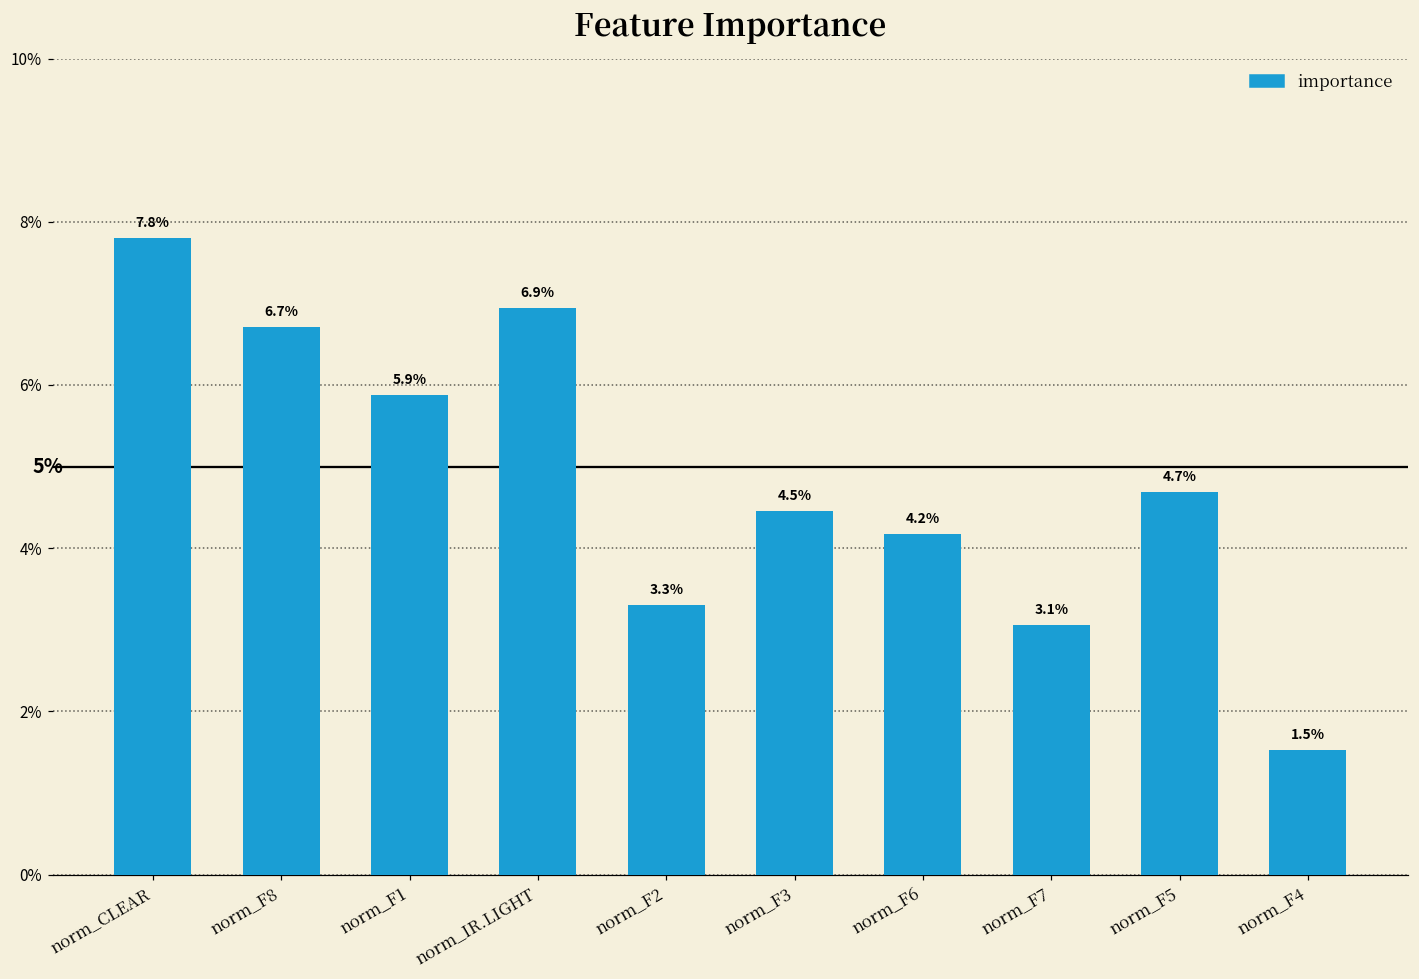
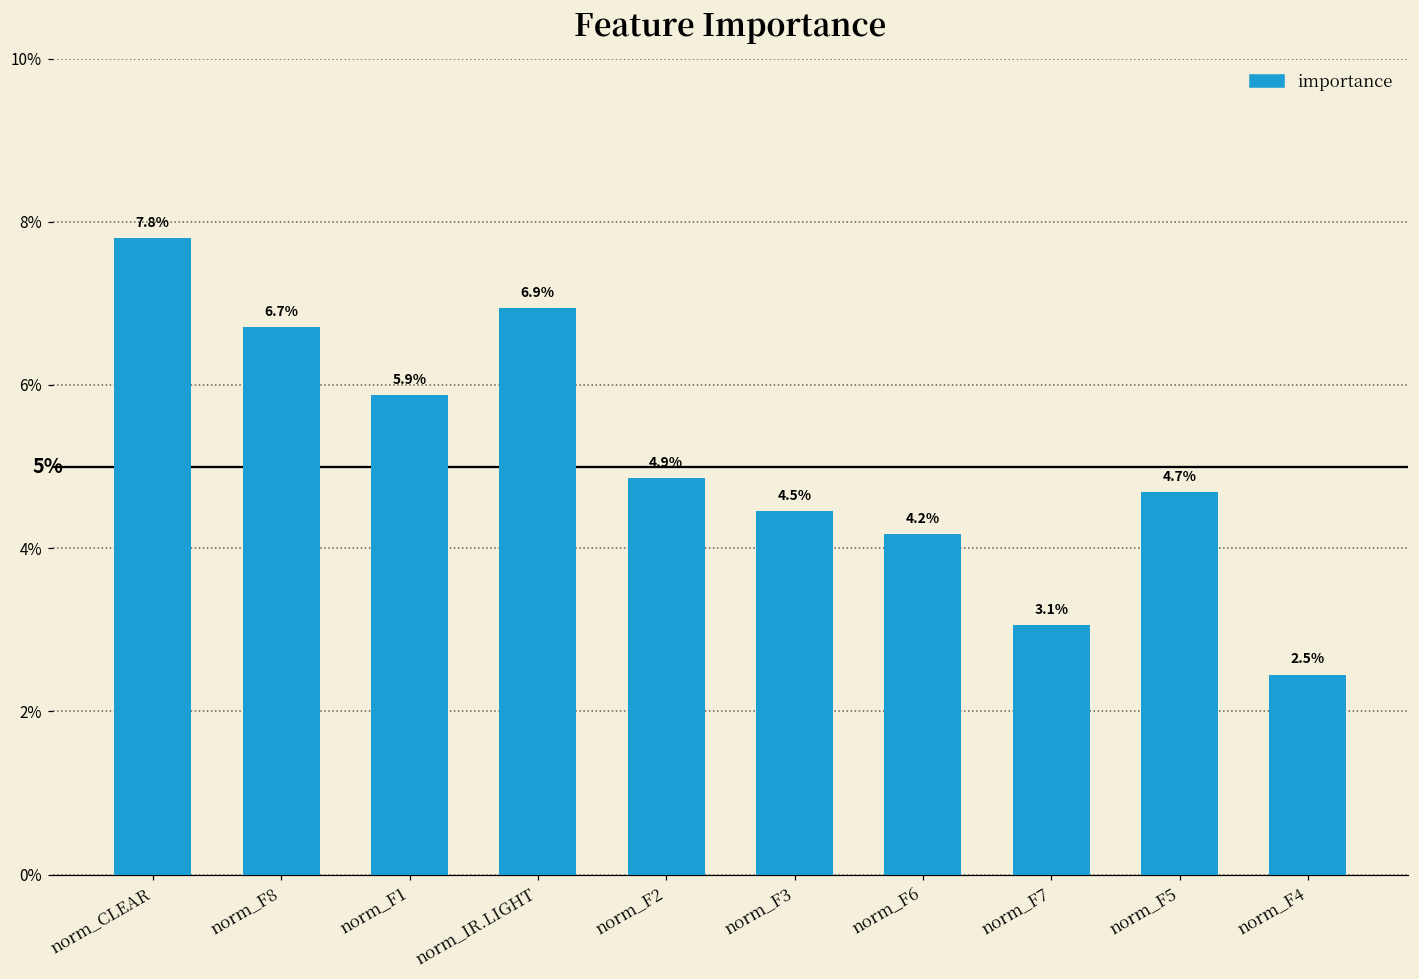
norm_F2: 3.3% -> 4.9%
norm_F4: 1.5% -> 2.5%
